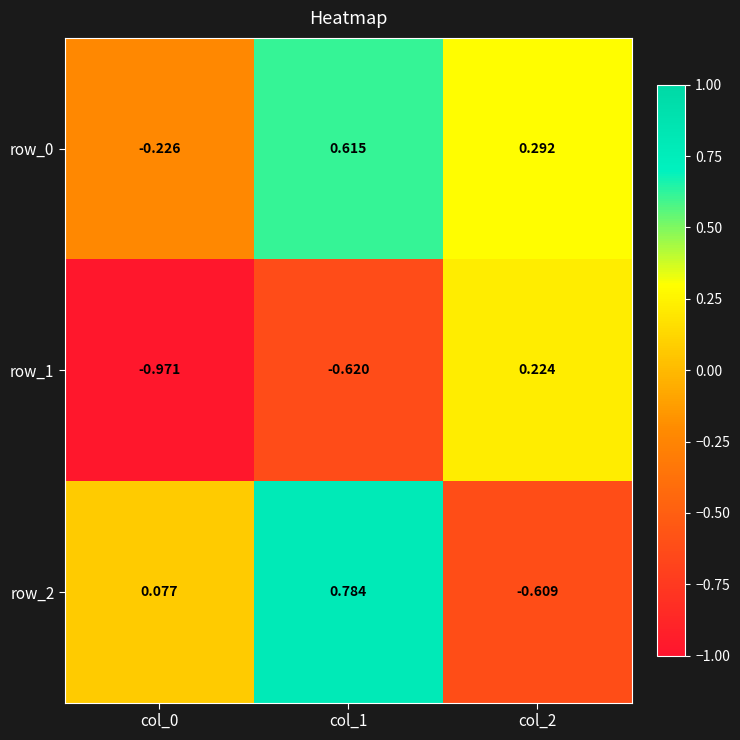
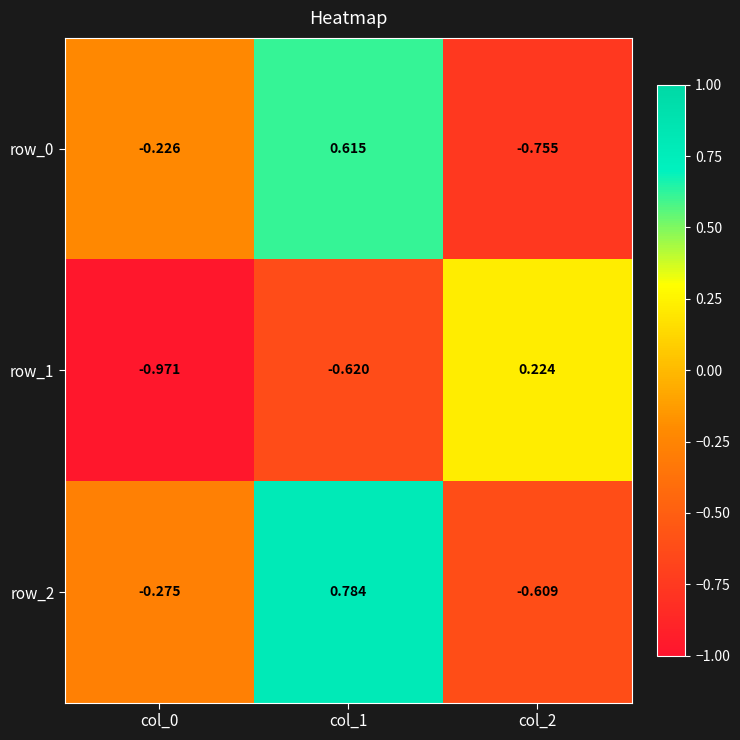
row_0, col_2: 0.292 -> -0.755
row_2, col_0: 0.077 -> -0.275
